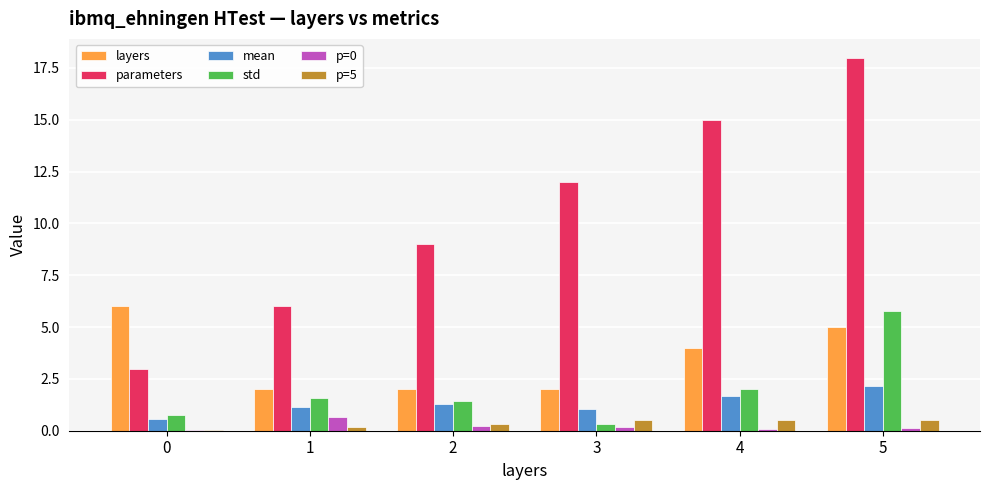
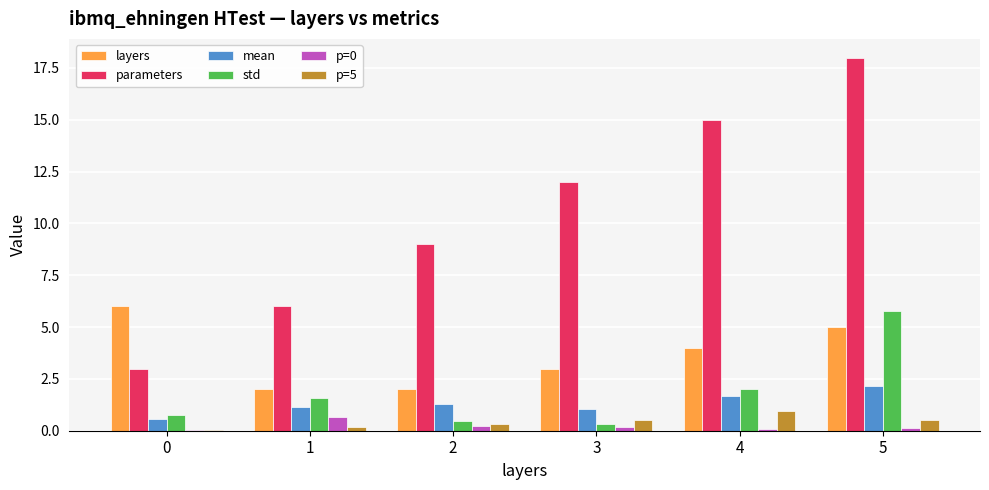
std, 2: 1.4 -> 0.5
layers, 3: 2 -> 3
p=5, 4: 0.5 -> 0.9
